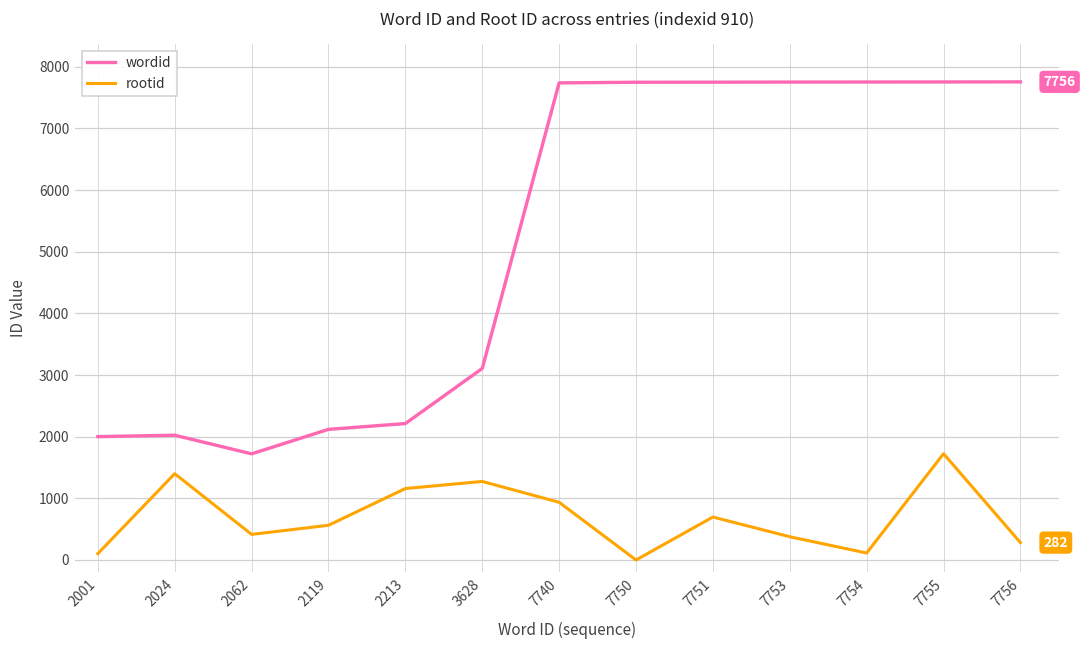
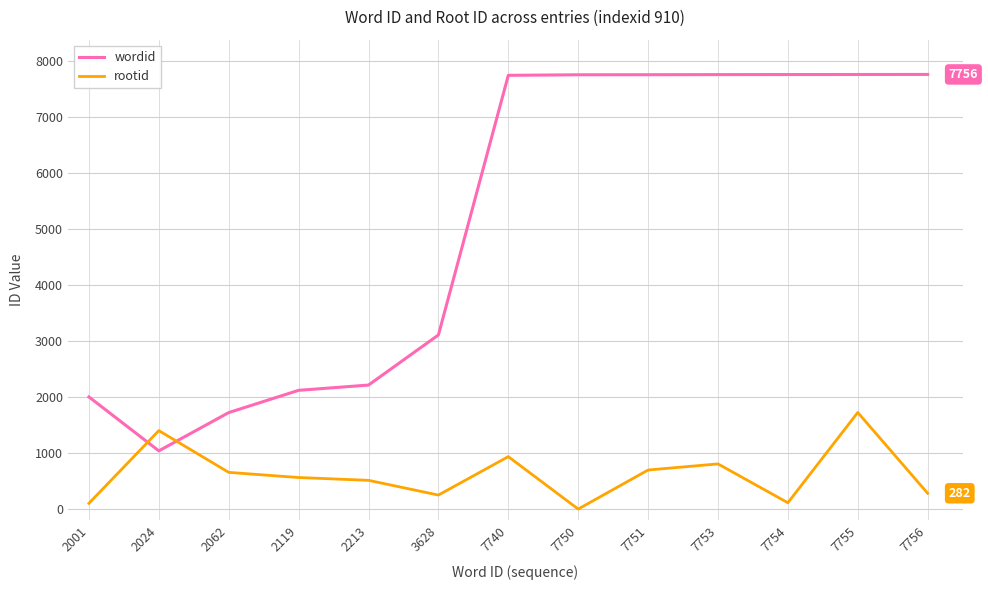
wordid, 2024: 2000 -> 1000
rootid, 2062: 400 -> 700
rootid, 2213: 1200 -> 500
rootid, 3628: 1300 -> 300
rootid, 7753: 400 -> 800
